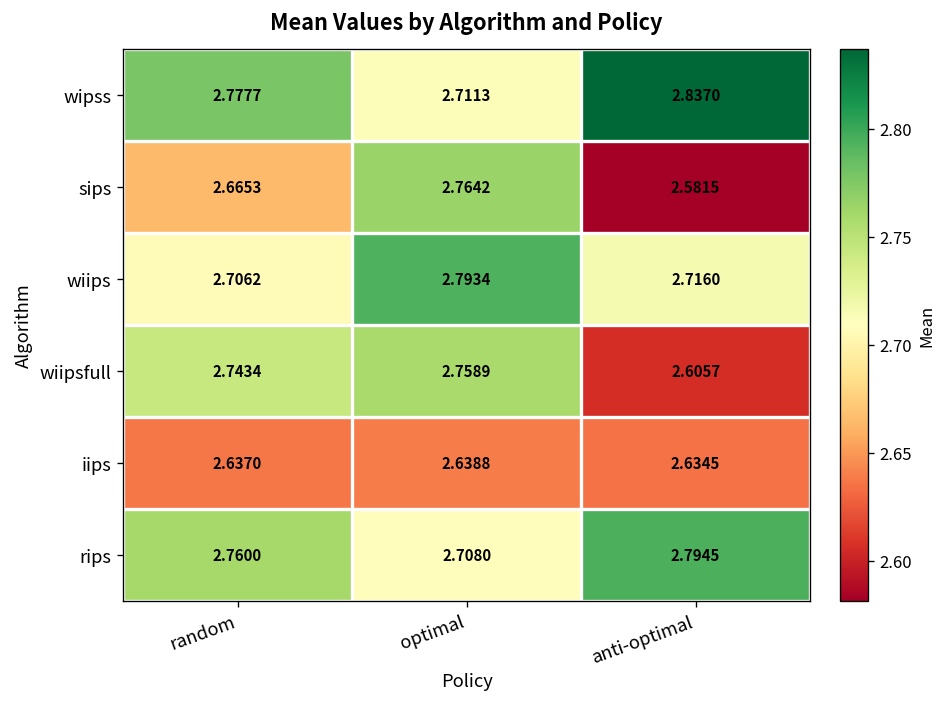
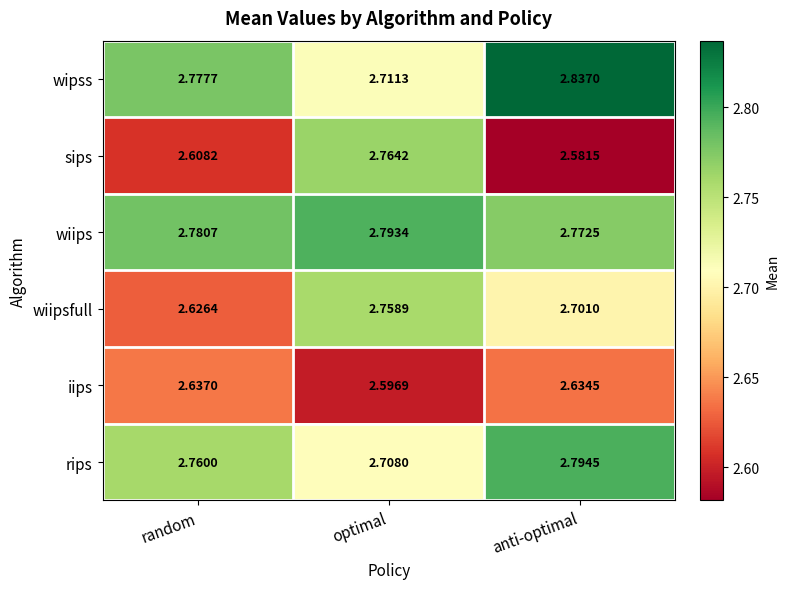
sips, random: 2.6653 -> 2.6082
wiips, random: 2.7062 -> 2.7807
wiips, anti-optimal: 2.7160 -> 2.7725
wiipsfull, random: 2.7434 -> 2.6264
wiipsfull, anti-optimal: 2.6057 -> 2.7010
iips, optimal: 2.6388 -> 2.5969
